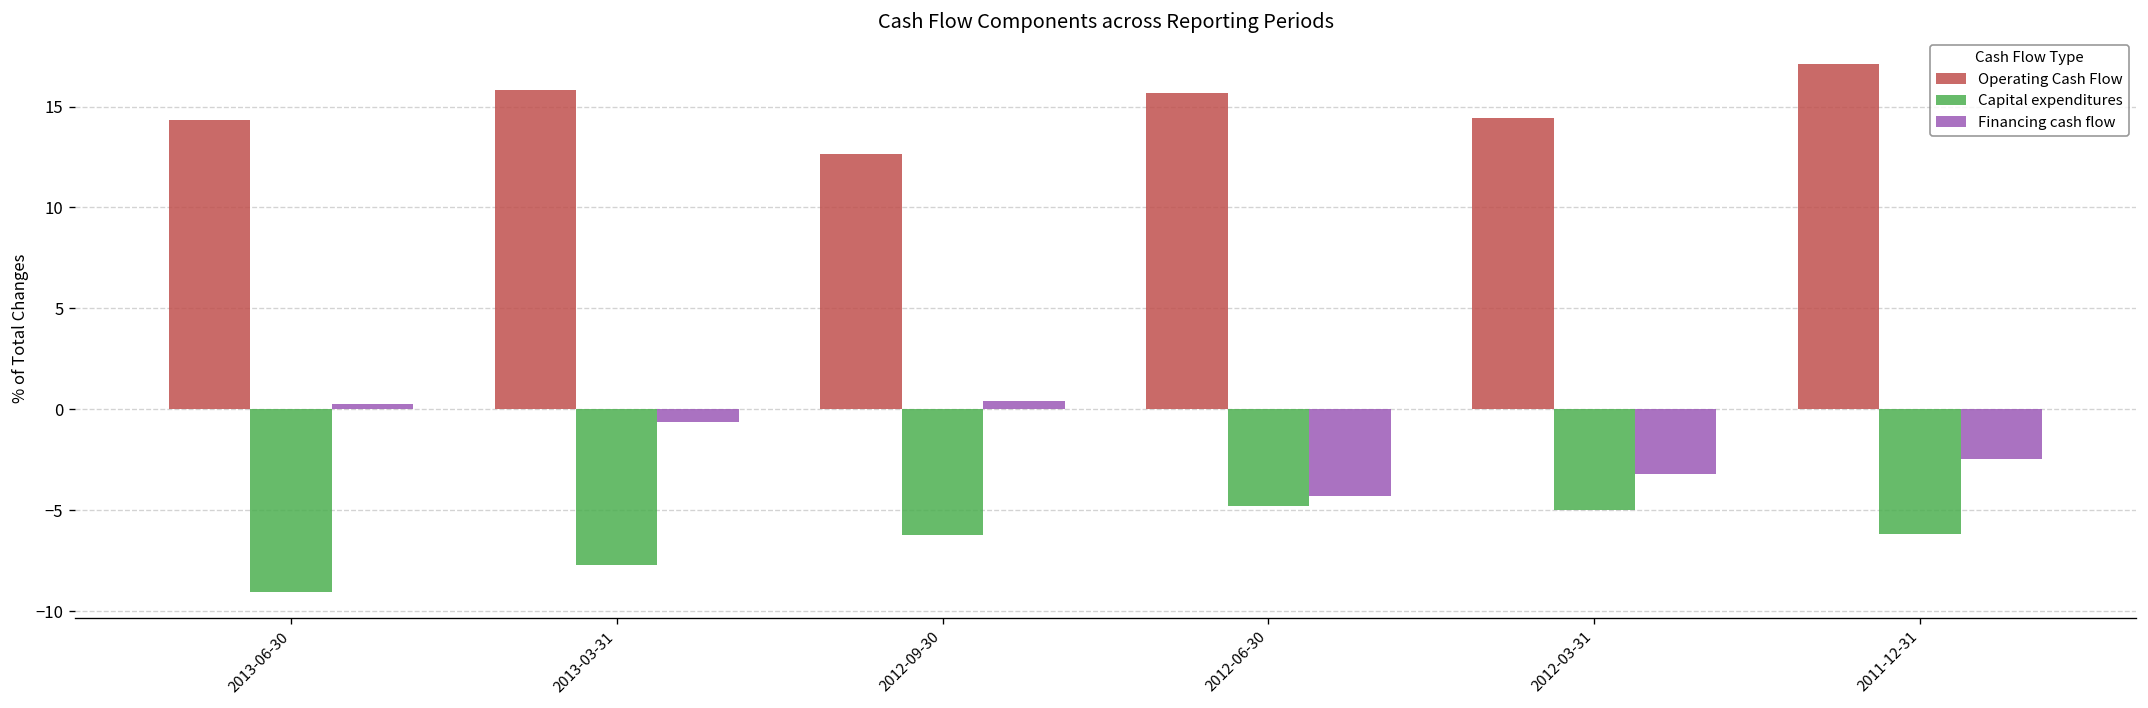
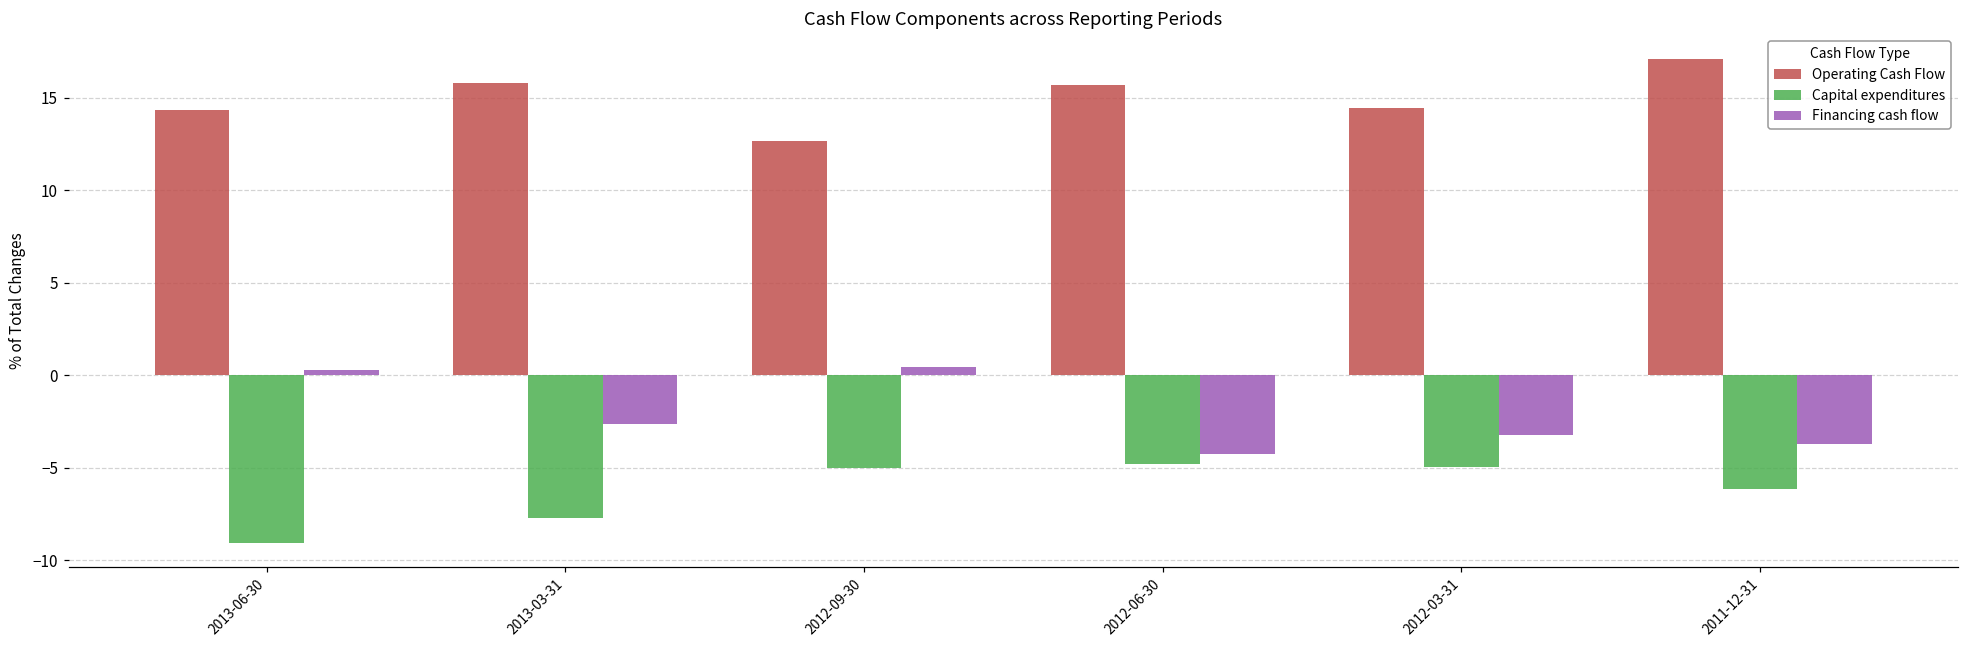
Financing cash flow, 2013-03-31: -0.7 -> -2.7
Capital expenditures, 2012-09-30: -6.2 -> -5.0
Financing cash flow, 2011-12-31: -2.5 -> -3.7
